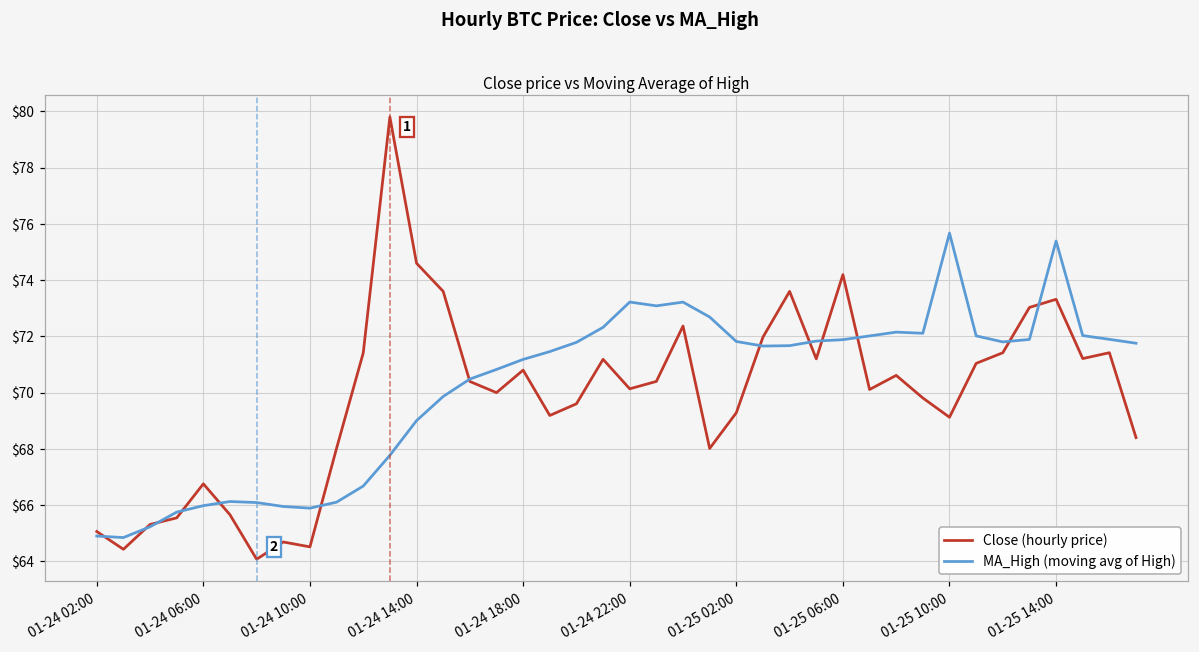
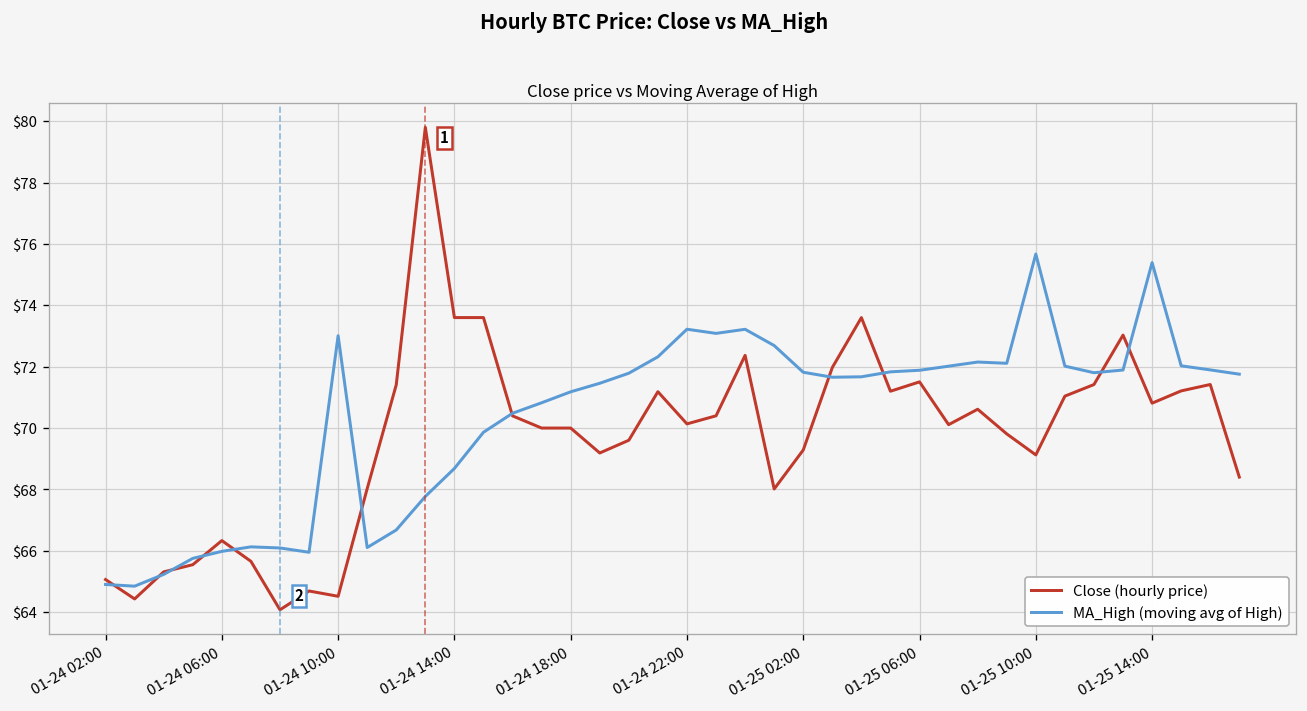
Close (hourly price), 01-24 06:00: $66.8 -> $66.3
MA_High (moving avg of High), 01-24 10:00: $65.9 -> $73.0
Close (hourly price), 01-24 14:00: $74.6 -> $73.6
MA_High (moving avg of High), 01-24 14:00: $69.0 -> $68.7
Close (hourly price), 01-24 18:00: $70.8 -> $70.0
Close (hourly price), 01-25 06:00: $74.2 -> $71.5
Close (hourly price), 01-25 14:00: $73.3 -> $70.8
